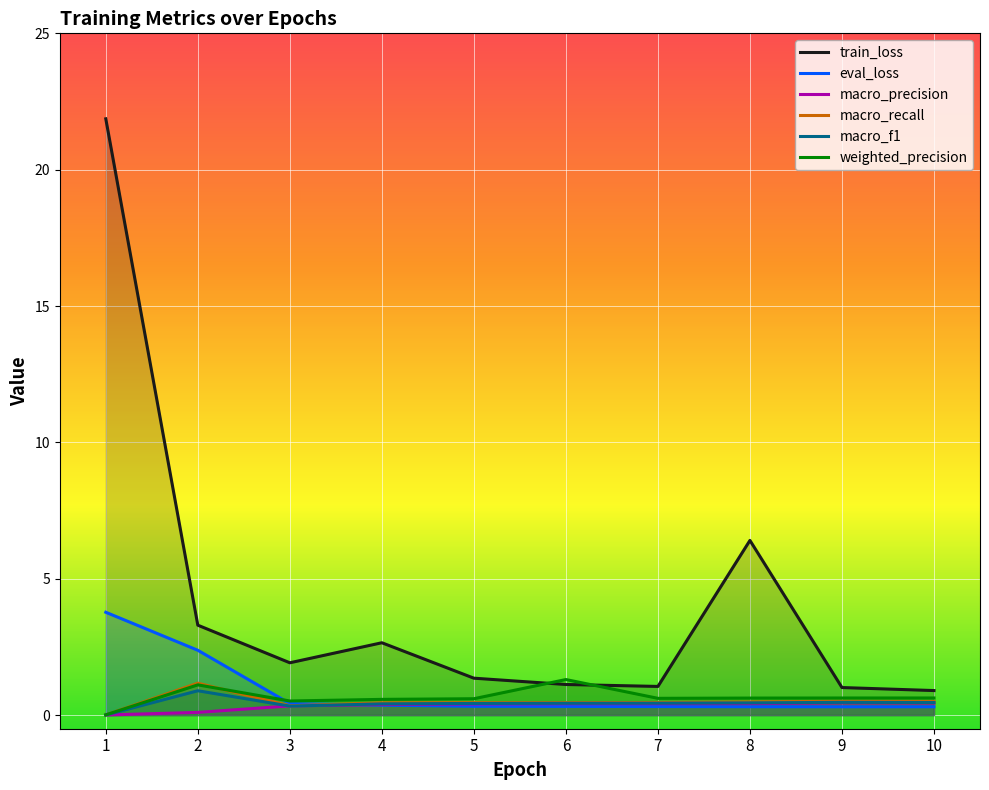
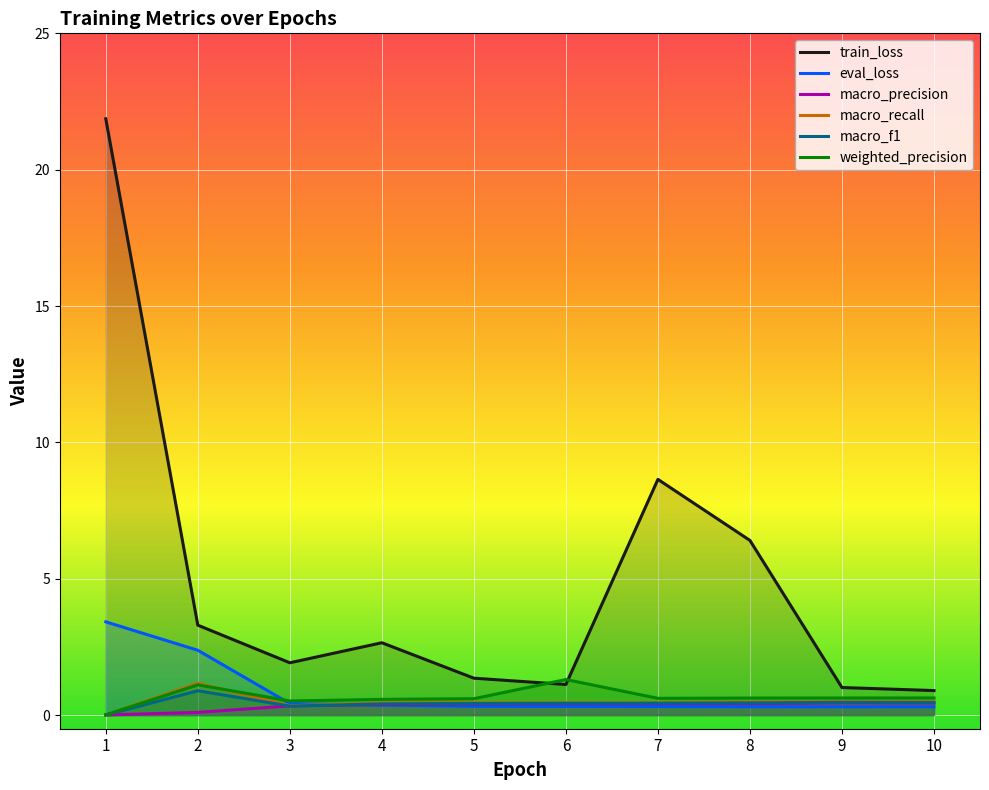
eval_loss, 1: 3.8 -> 3.4
train_loss, 7: 1.1 -> 8.6
